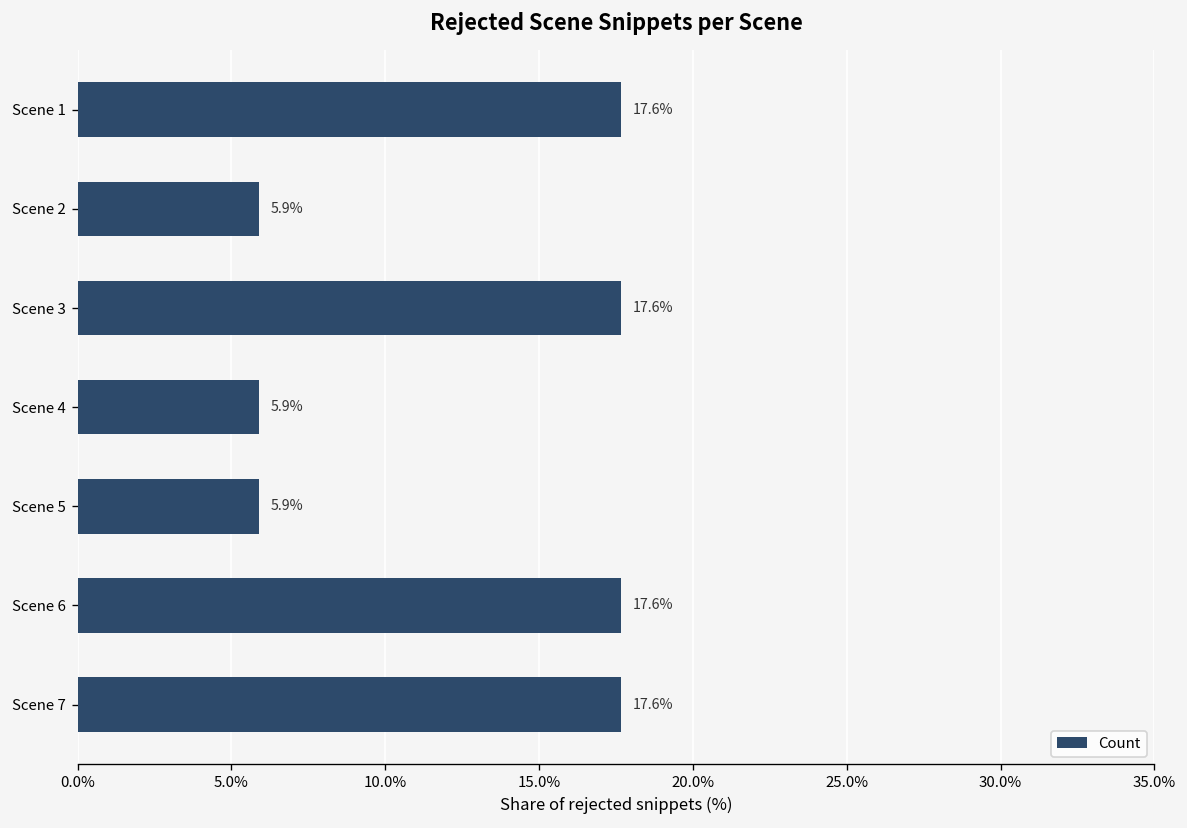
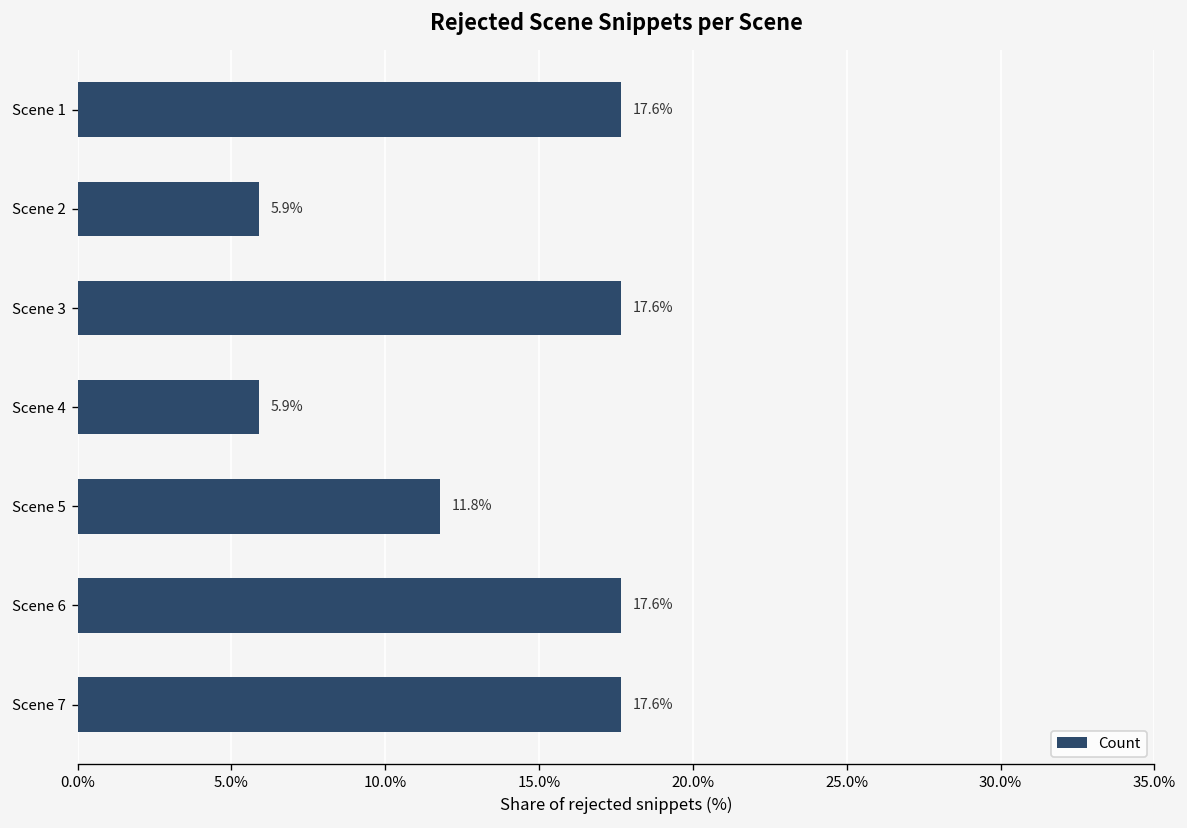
Scene 5: 5.9% -> 11.8%
